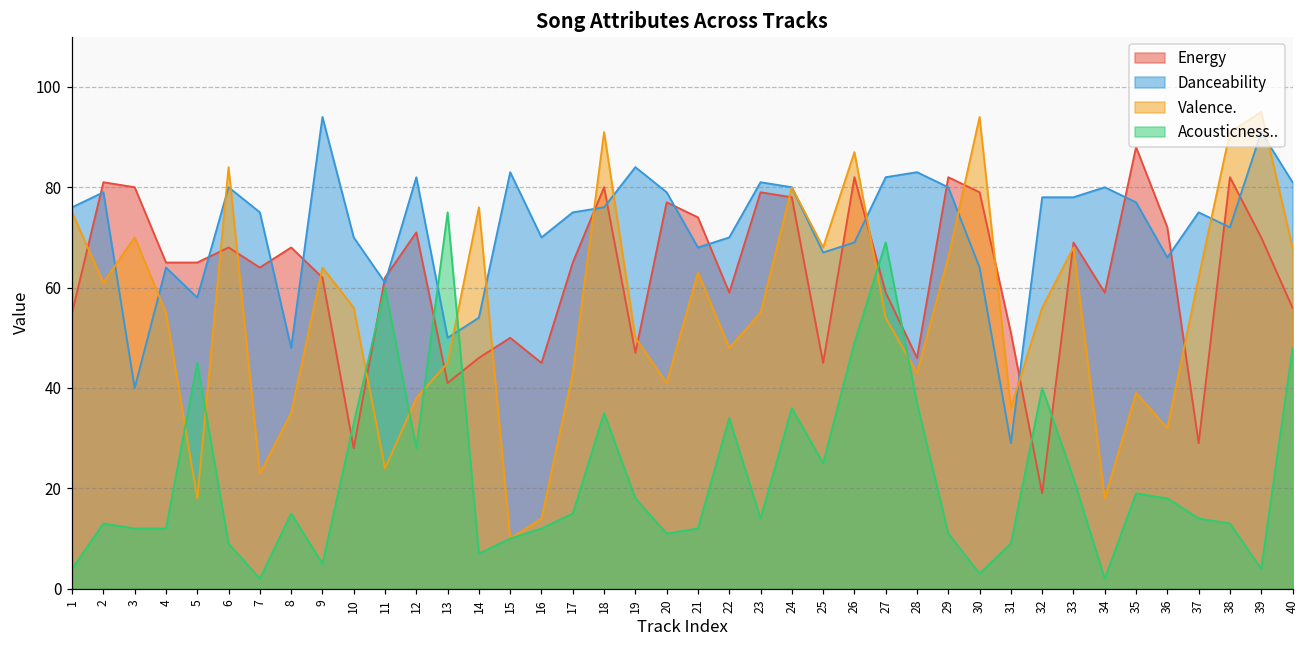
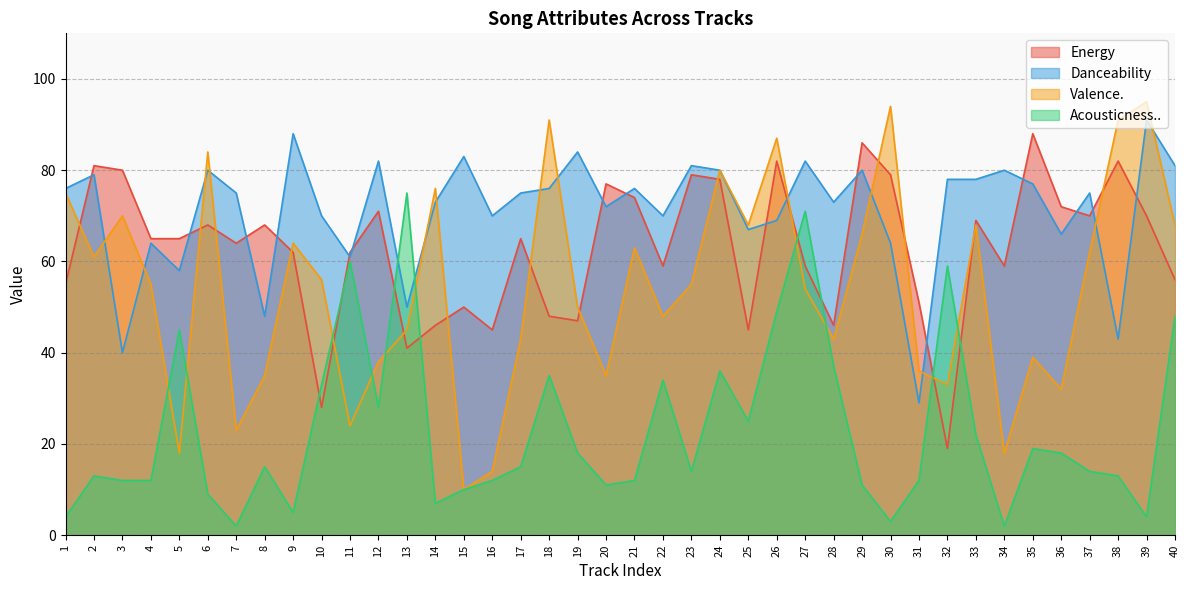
Danceability, 9: 94 -> 88
Danceability, 14: 54 -> 73
Energy, 18: 80 -> 48
Danceability, 20: 79 -> 72
Valence., 20: 41 -> 35
Danceability, 21: 68 -> 76
Acousticness.., 27: 69 -> 71
Danceability, 28: 83 -> 73
Energy, 29: 82 -> 86
Acousticness.., 31: 9 -> 12
Valence., 32: 56 -> 33
Acousticness.., 32: 40 -> 59
Energy, 37: 29 -> 70
Danceability, 38: 72 -> 43
